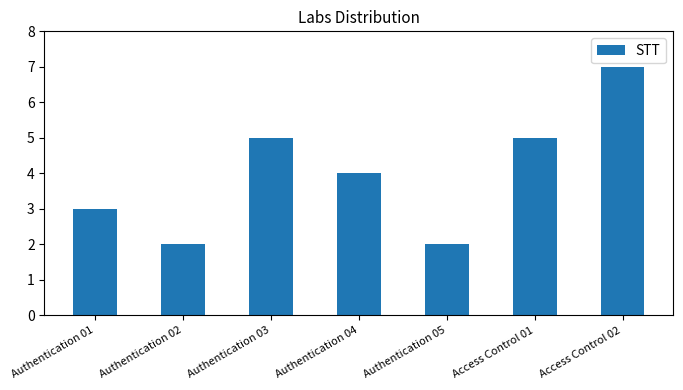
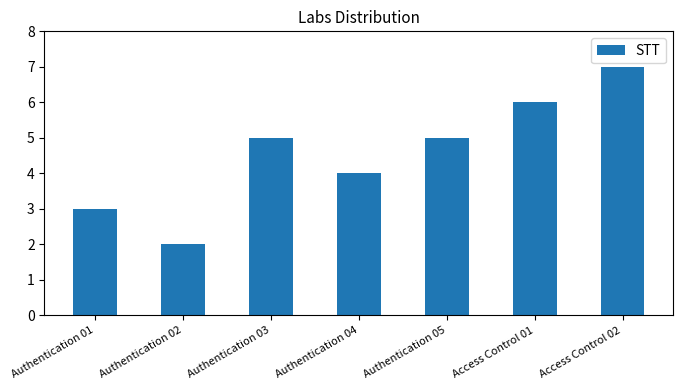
Authentication 05: 2 -> 5
Access Control 01: 5 -> 6
